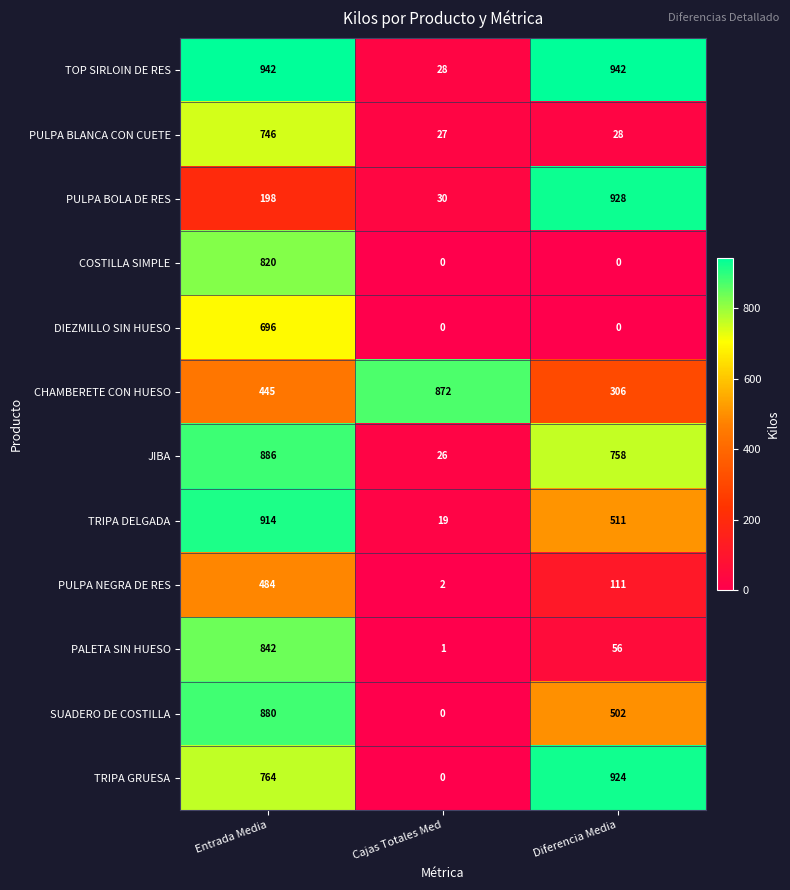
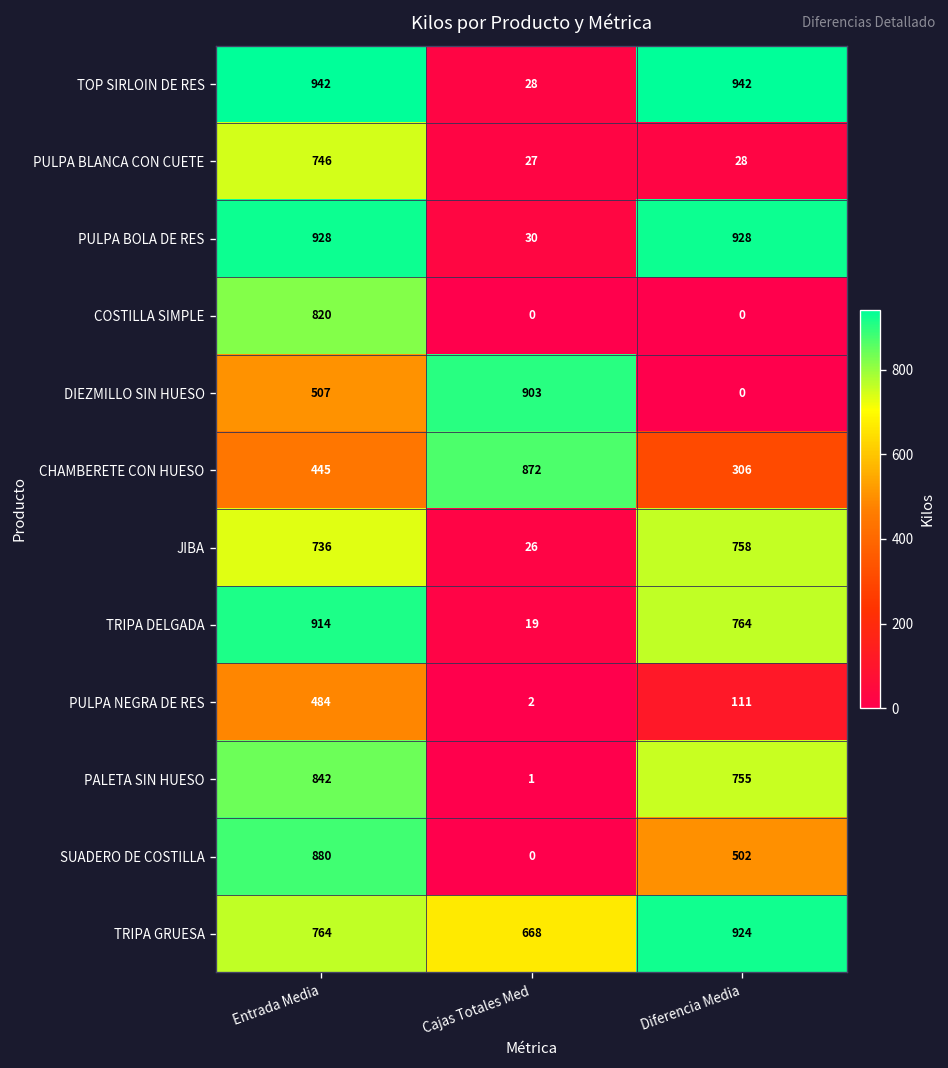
PULPA BOLA DE RES, Entrada Media: 198 -> 928
DIEZMILLO SIN HUESO, Entrada Media: 696 -> 507
DIEZMILLO SIN HUESO, Cajas Totales Med: 0 -> 903
JIBA, Entrada Media: 886 -> 736
TRIPA DELGADA, Diferencia Media: 511 -> 764
PALETA SIN HUESO, Diferencia Media: 56 -> 755
TRIPA GRUESA, Cajas Totales Med: 0 -> 668
